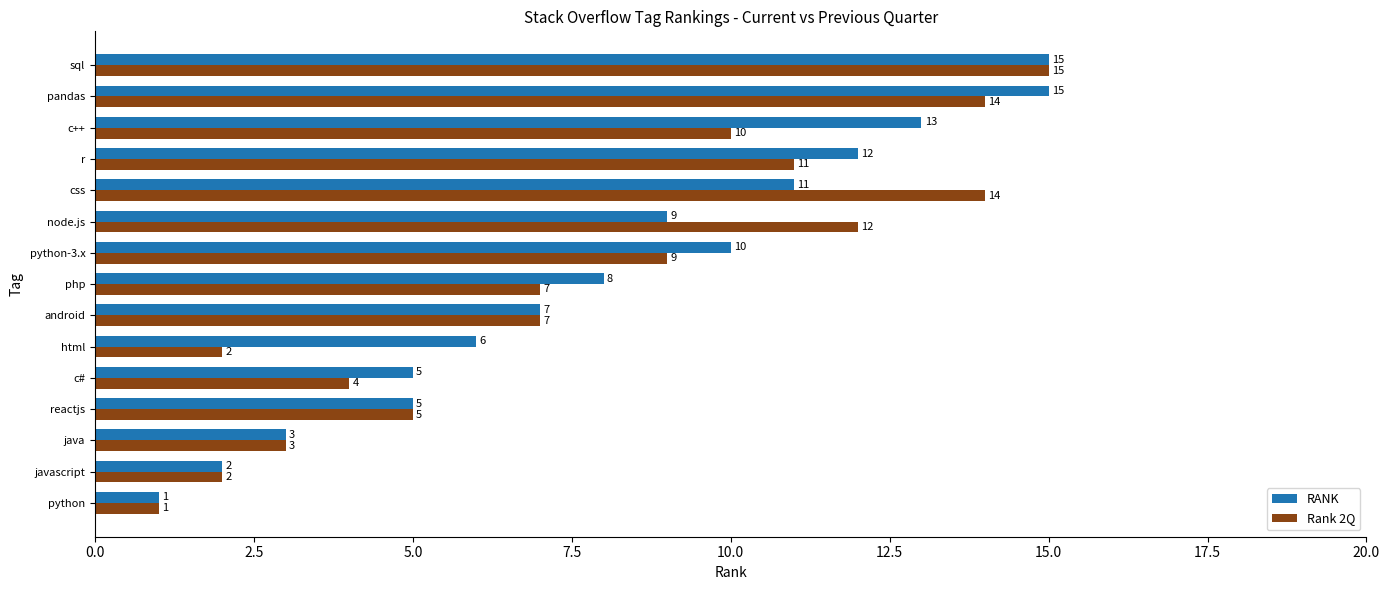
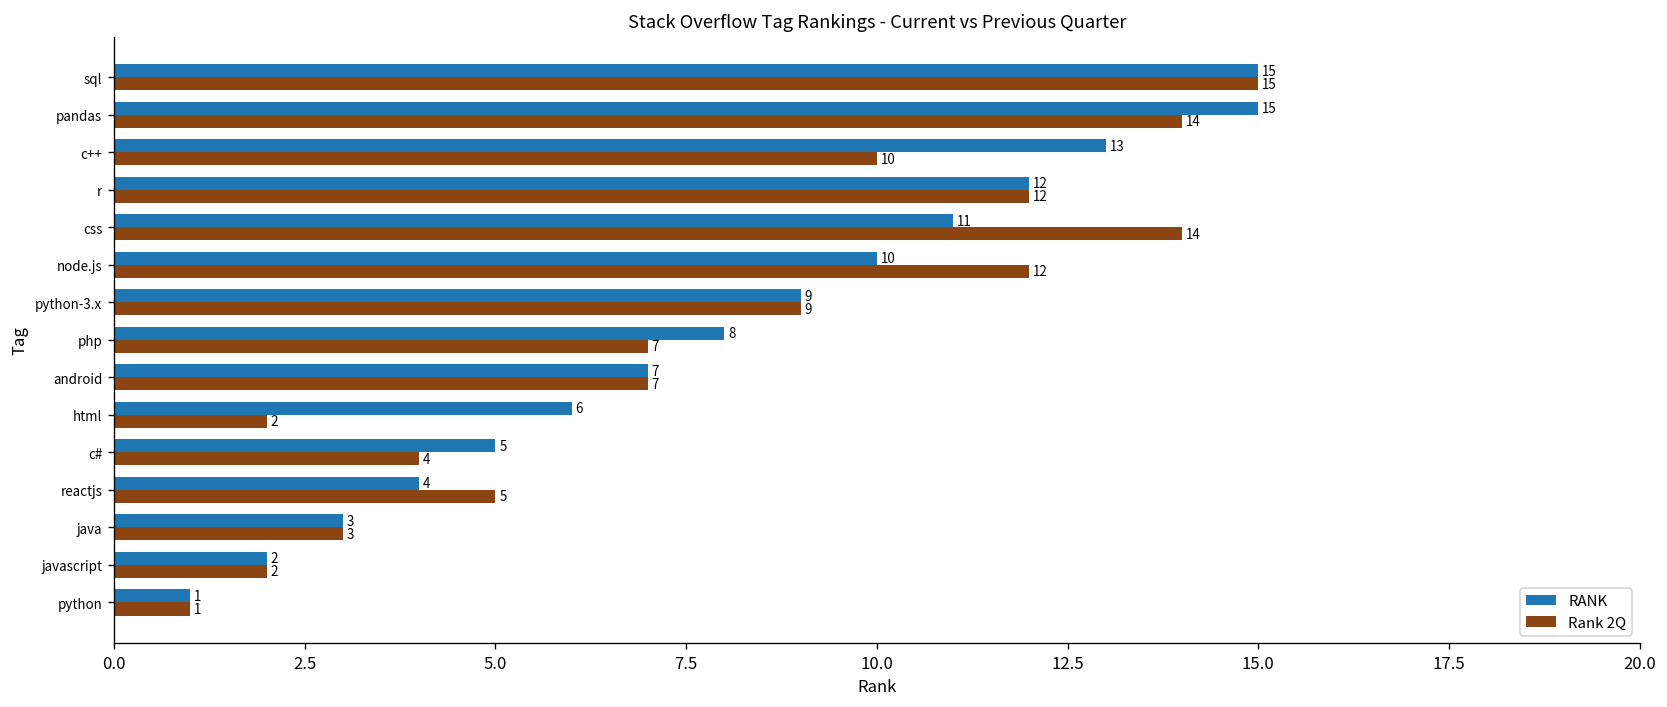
Rank 2Q, r: 11 -> 12
RANK, node.js: 9 -> 10
RANK, python-3.x: 10 -> 9
RANK, reactjs: 5 -> 4
